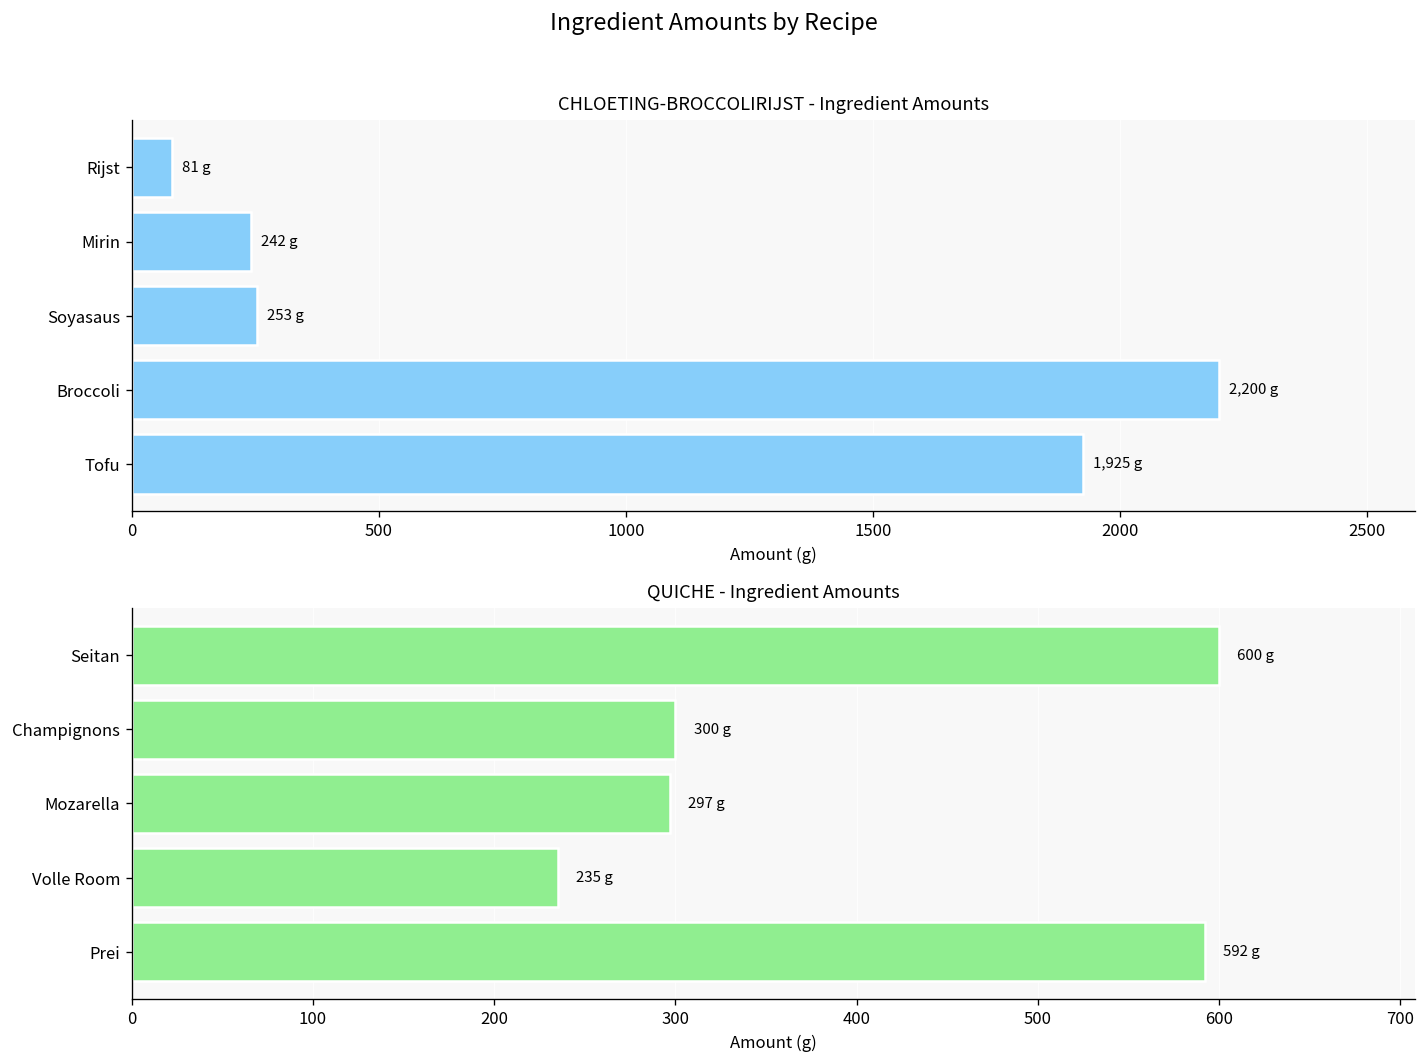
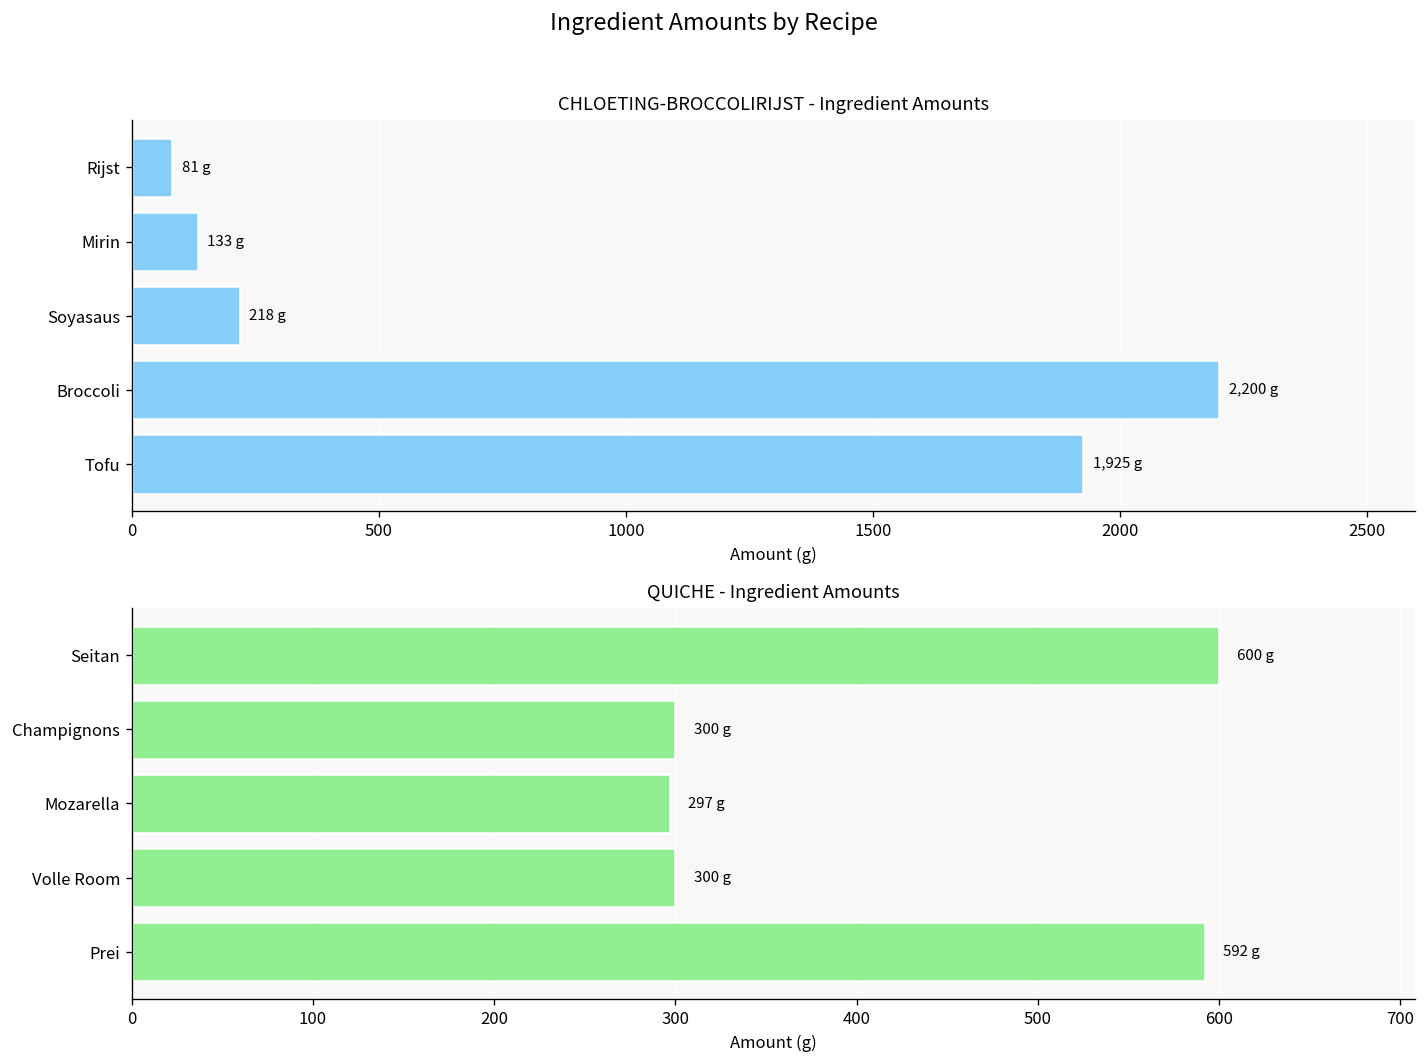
CHLOETING-BROCCOLIRIJST - Ingredient Amounts, Mirin: 242 -> 133
CHLOETING-BROCCOLIRIJST - Ingredient Amounts, Soyasaus: 253 -> 218
QUICHE - Ingredient Amounts, Volle Room: 235 -> 300
